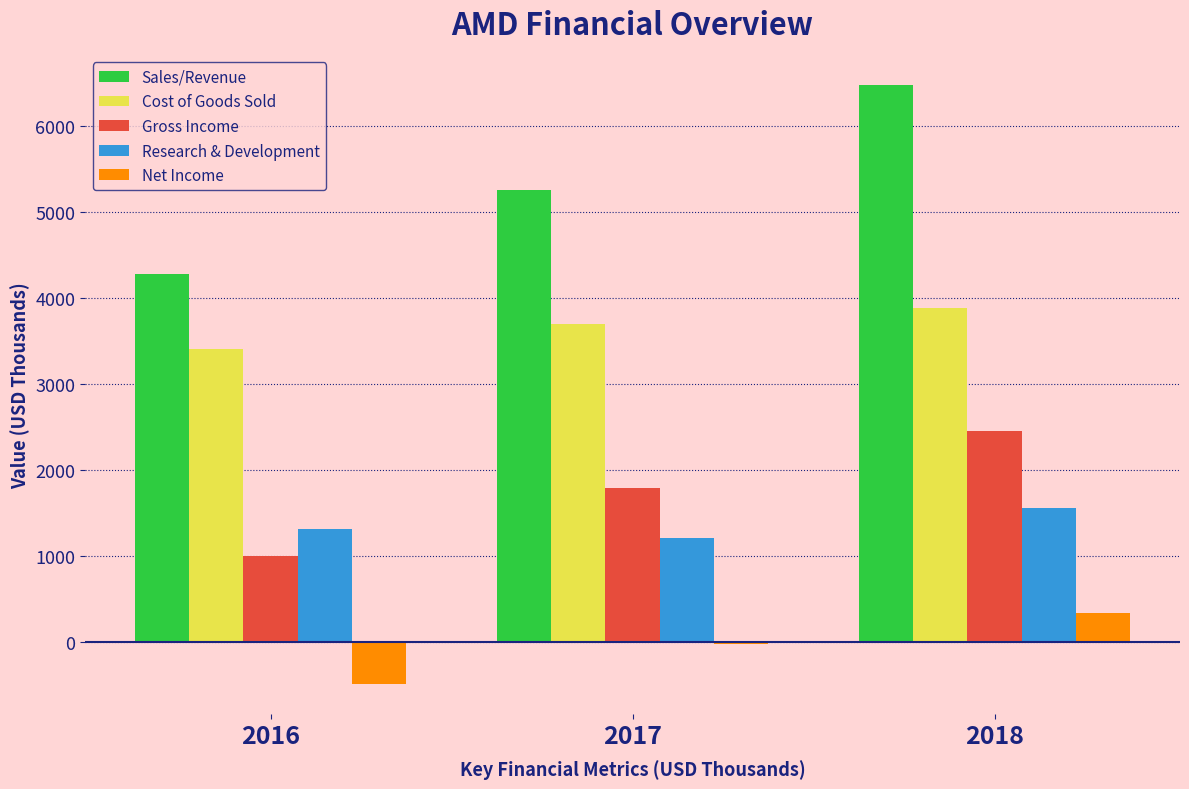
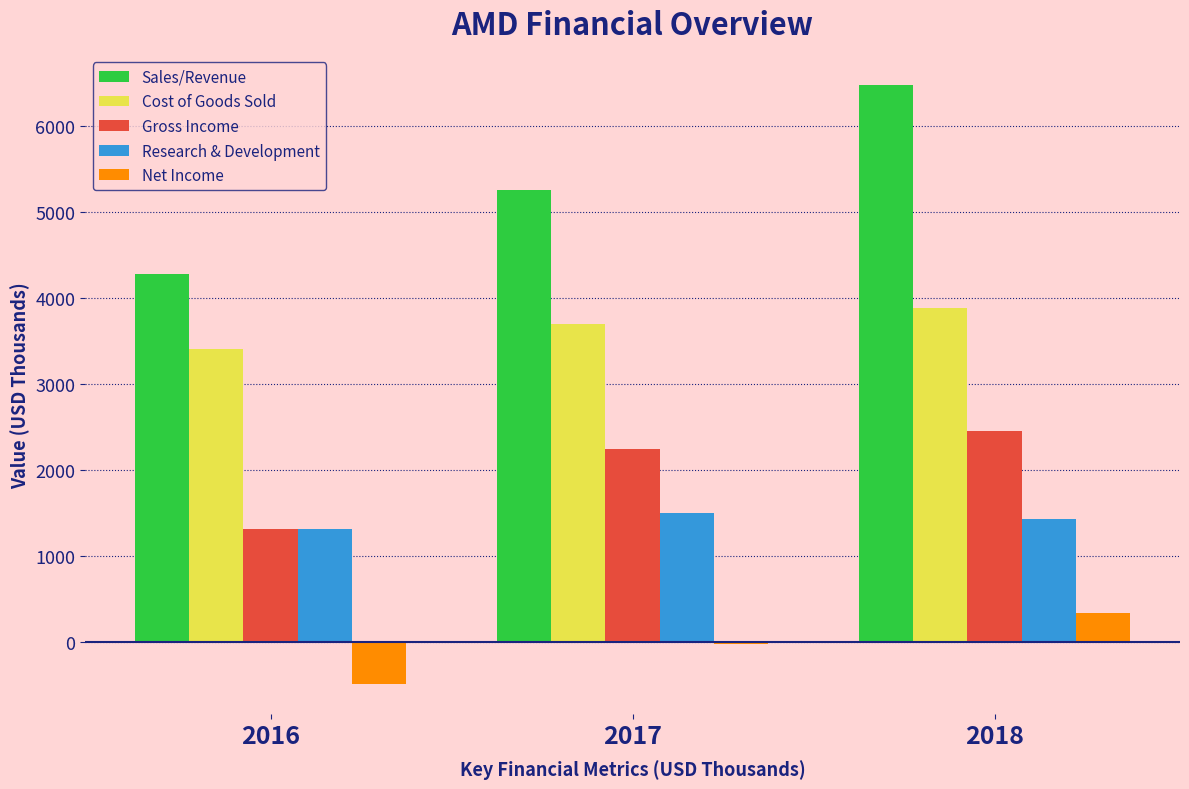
Gross Income, 2016: 1000 -> 1300
Gross Income, 2017: 1800 -> 2200
Research & Development, 2017: 1200 -> 1500
Research & Development, 2018: 1600 -> 1400
